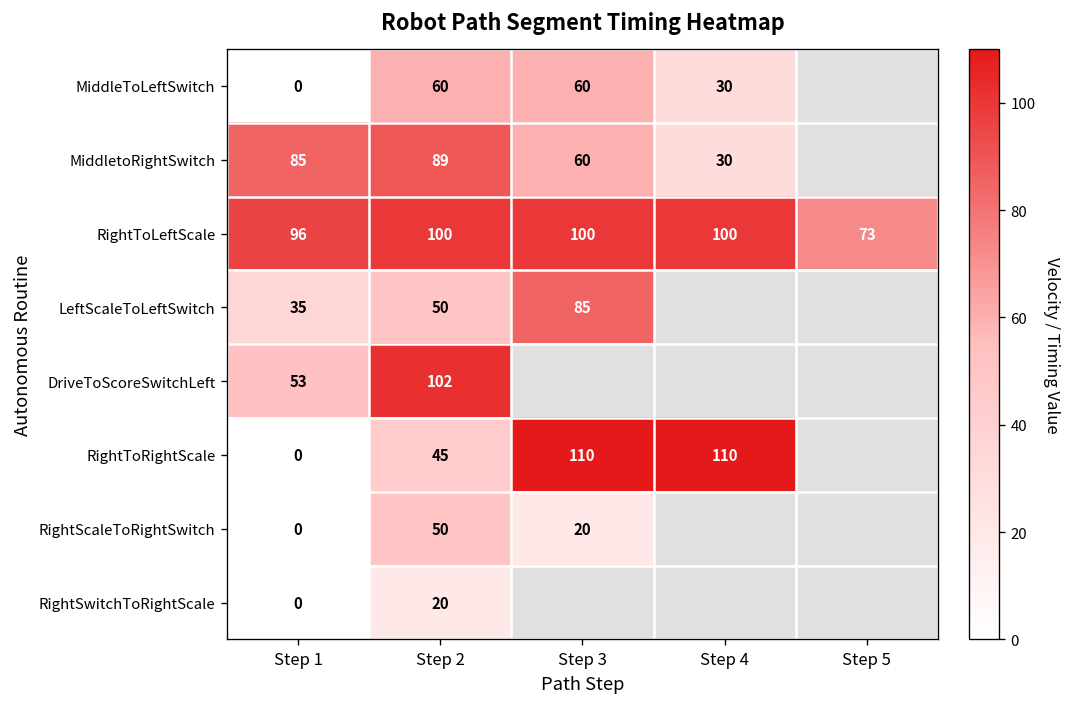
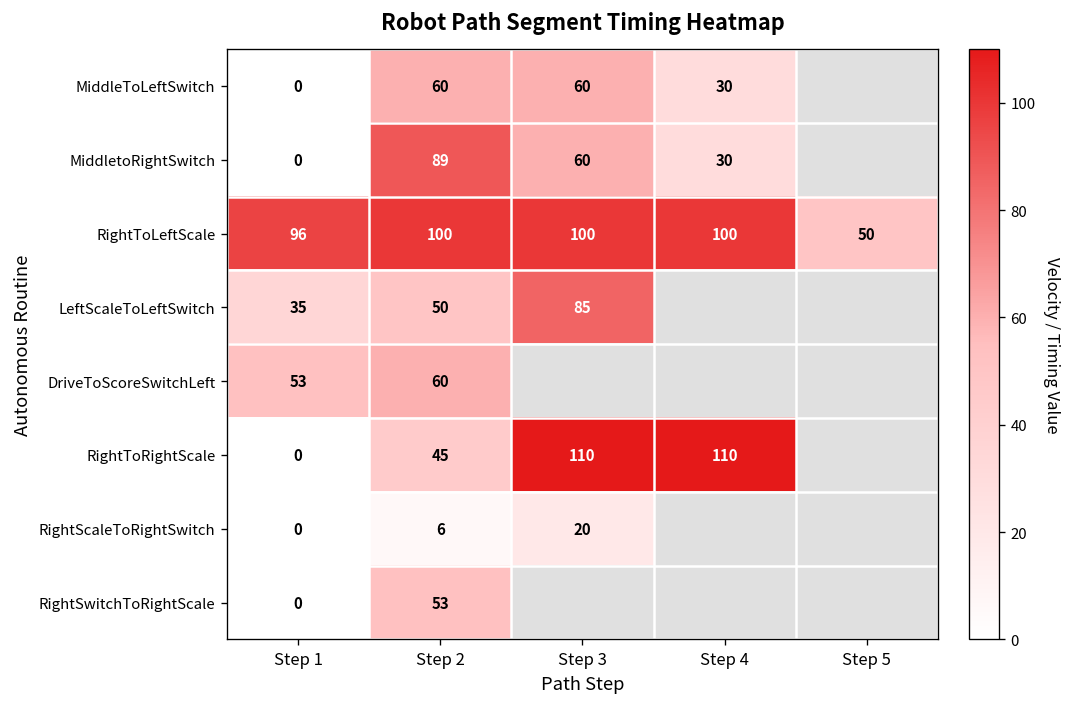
MiddletoRightSwitch, Step 1: 85 -> 0
RightToLeftScale, Step 5: 73 -> 50
DriveToScoreSwitchLeft, Step 2: 102 -> 60
RightScaleToRightSwitch, Step 2: 50 -> 6
RightSwitchToRightScale, Step 2: 20 -> 53
